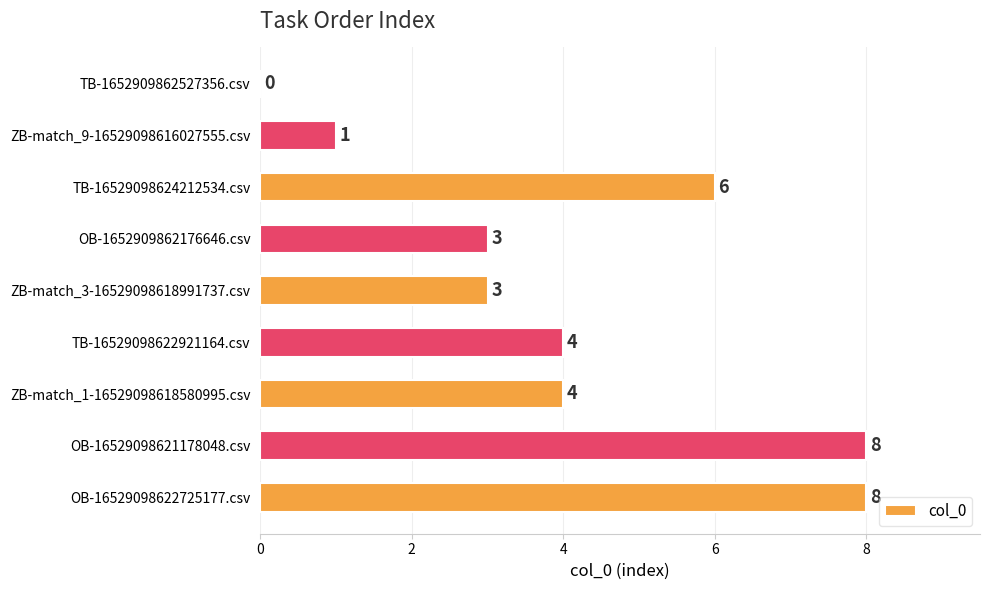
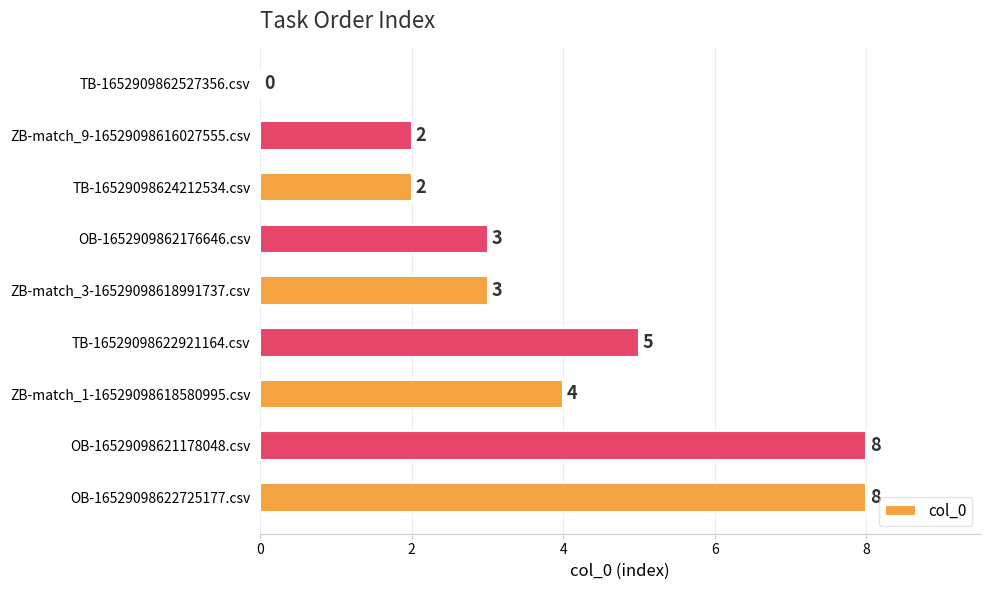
ZB-match_9-16529098616027555.csv: 1 -> 2
TB-16529098624212534.csv: 6 -> 2
TB-16529098622921164.csv: 4 -> 5
